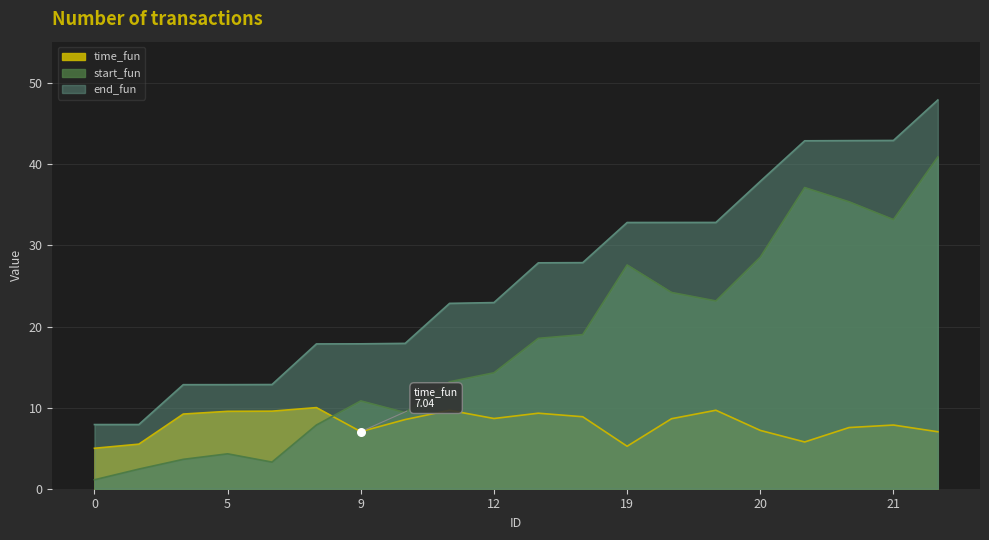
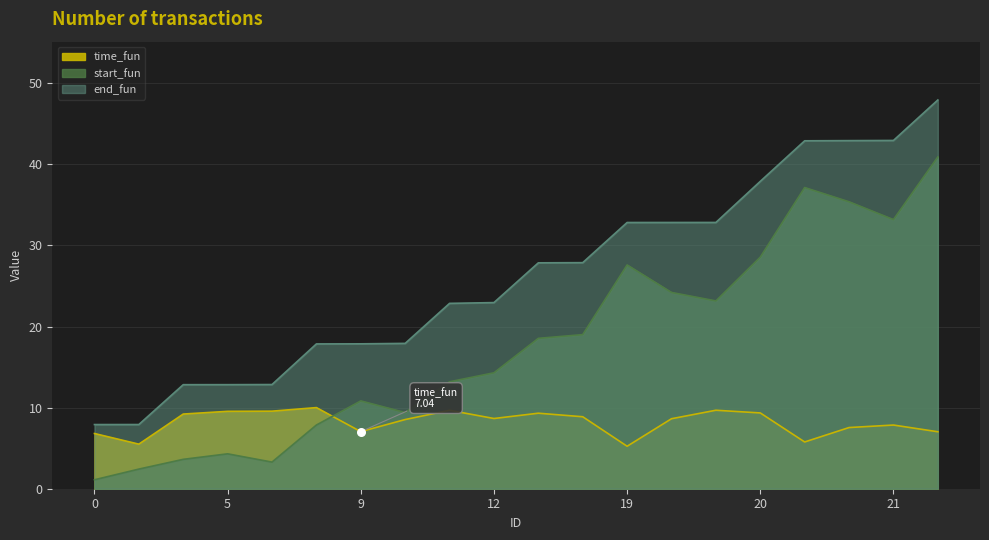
time_fun, 0: 5 -> 7
time_fun, 20: 7 -> 9
